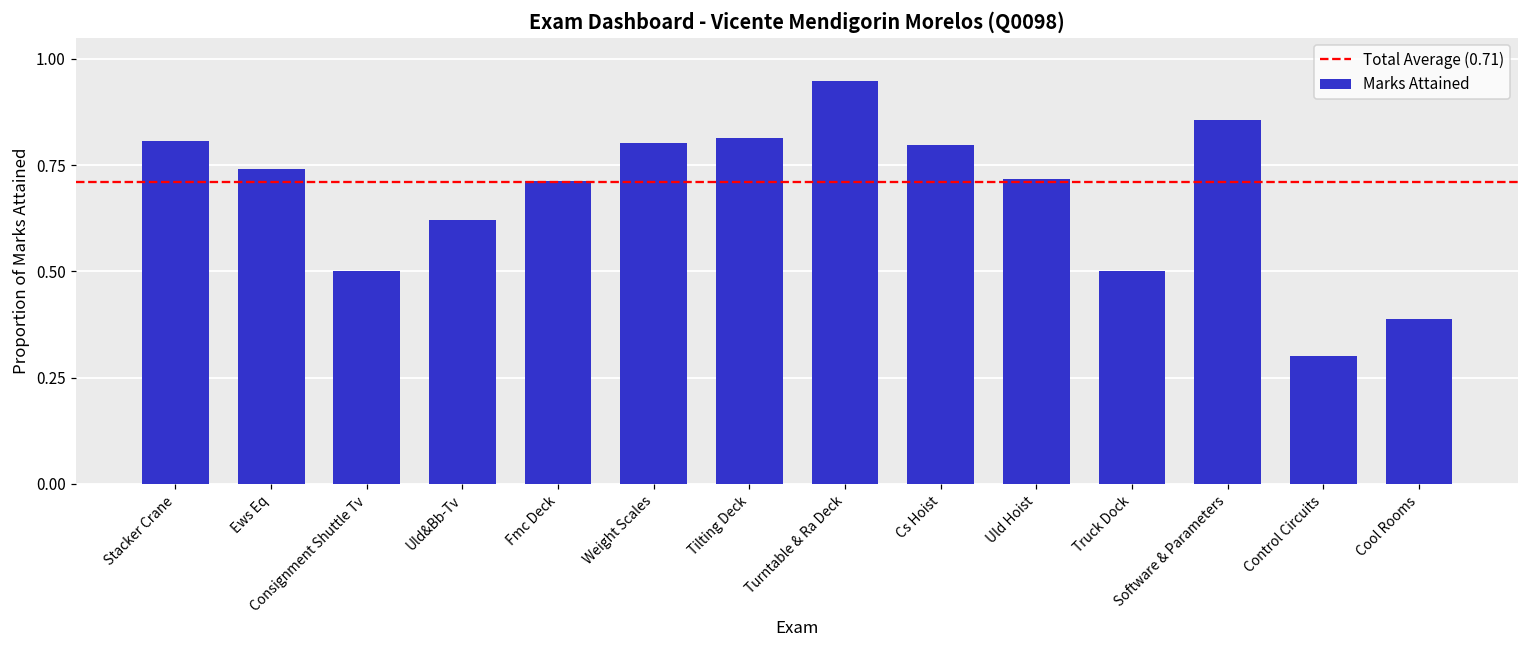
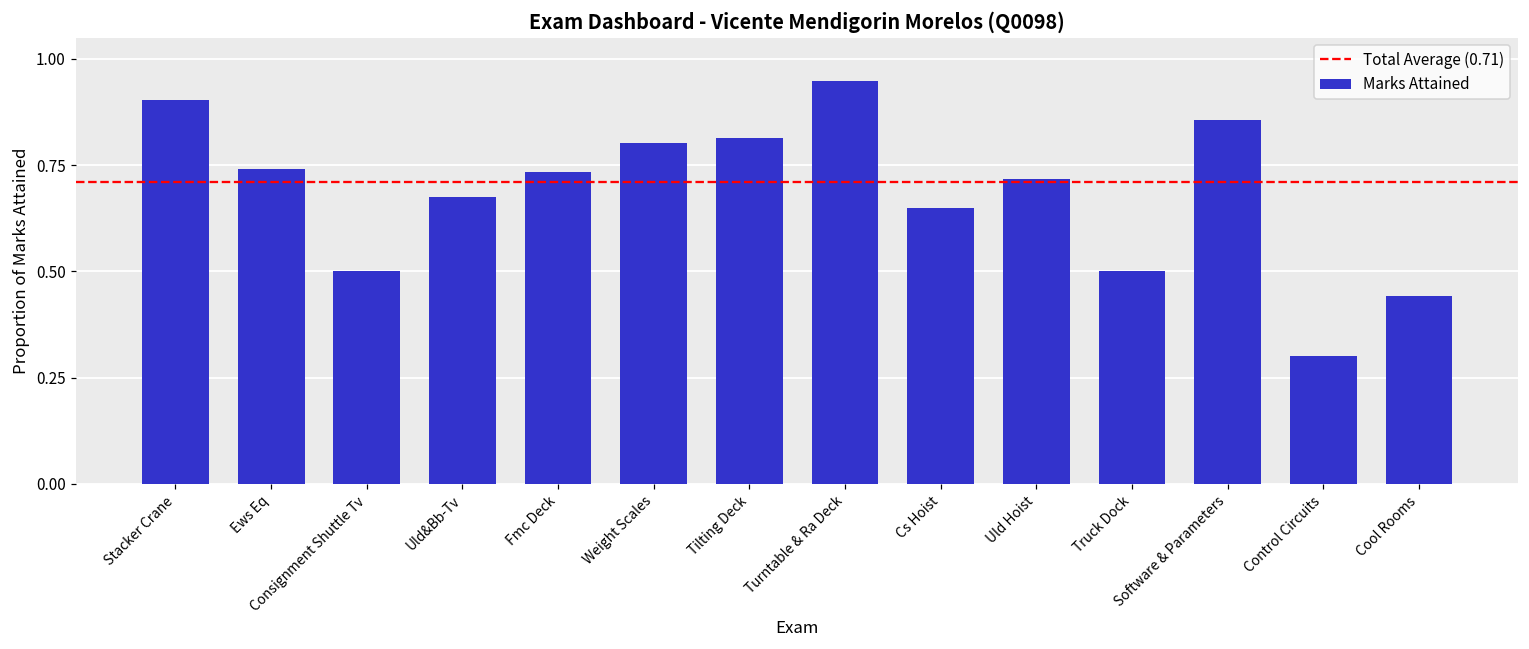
Stacker Crane: 0.81 -> 0.90
Uld&Bb-Tv: 0.62 -> 0.68
Fmc Deck: 0.71 -> 0.73
Cs Hoist: 0.80 -> 0.65
Cool Rooms: 0.39 -> 0.44
